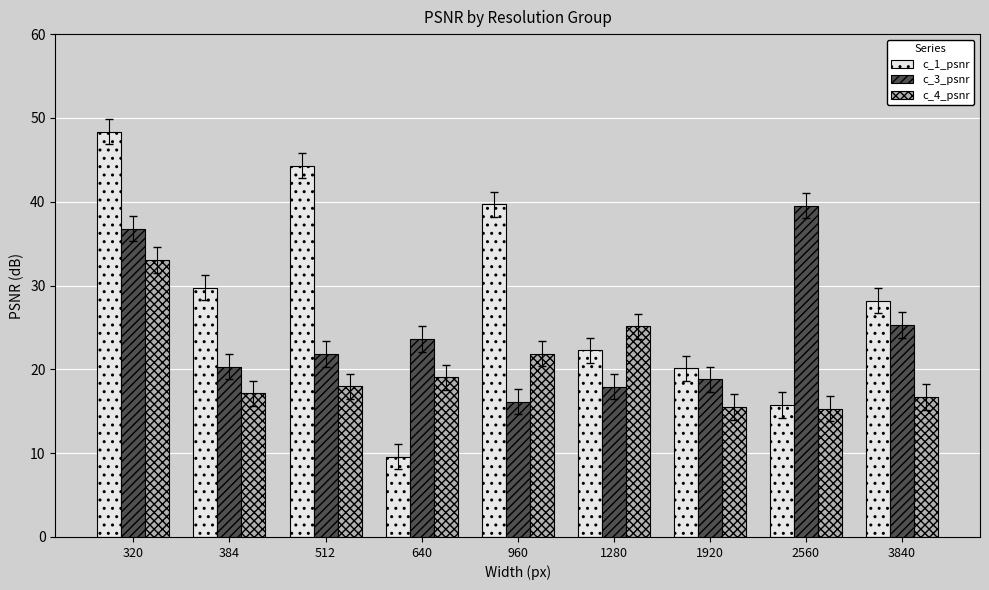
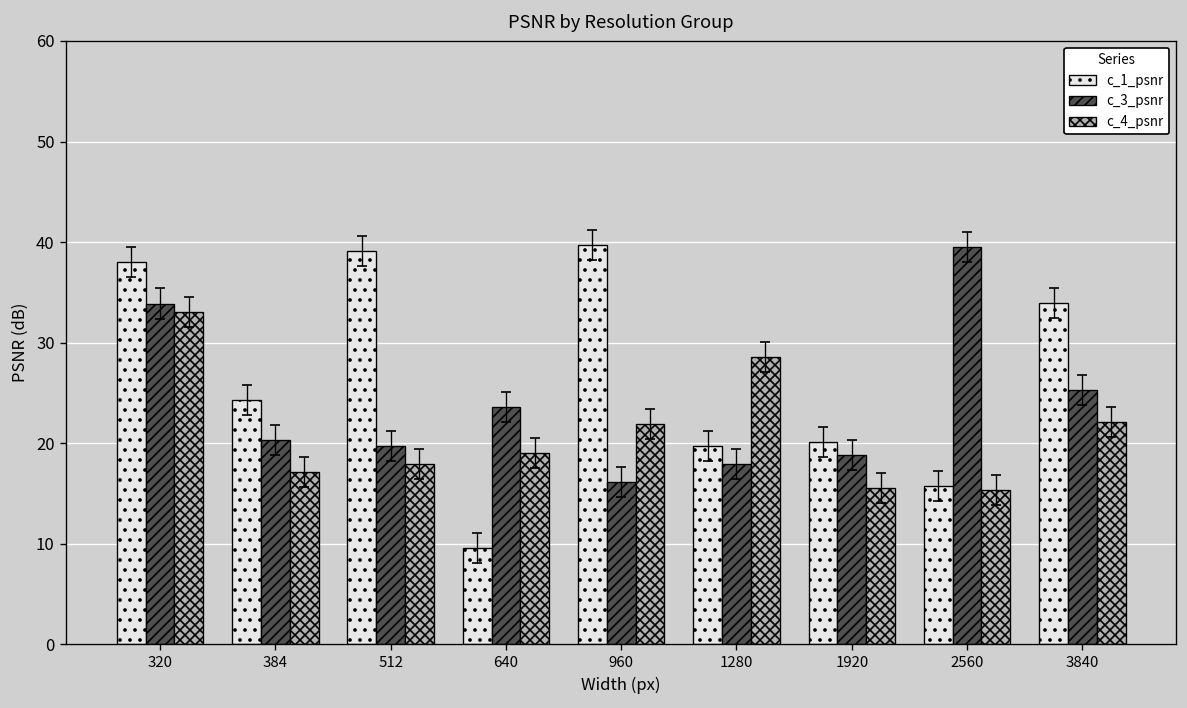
c_1_psnr, 320: 48 -> 38
c_3_psnr, 320: 37 -> 34
c_1_psnr, 384: 30 -> 24
c_1_psnr, 512: 44 -> 39
c_3_psnr, 512: 22 -> 20
c_1_psnr, 1280: 22 -> 20
c_4_psnr, 1280: 25 -> 29
c_1_psnr, 3840: 28 -> 34
c_4_psnr, 3840: 17 -> 22
